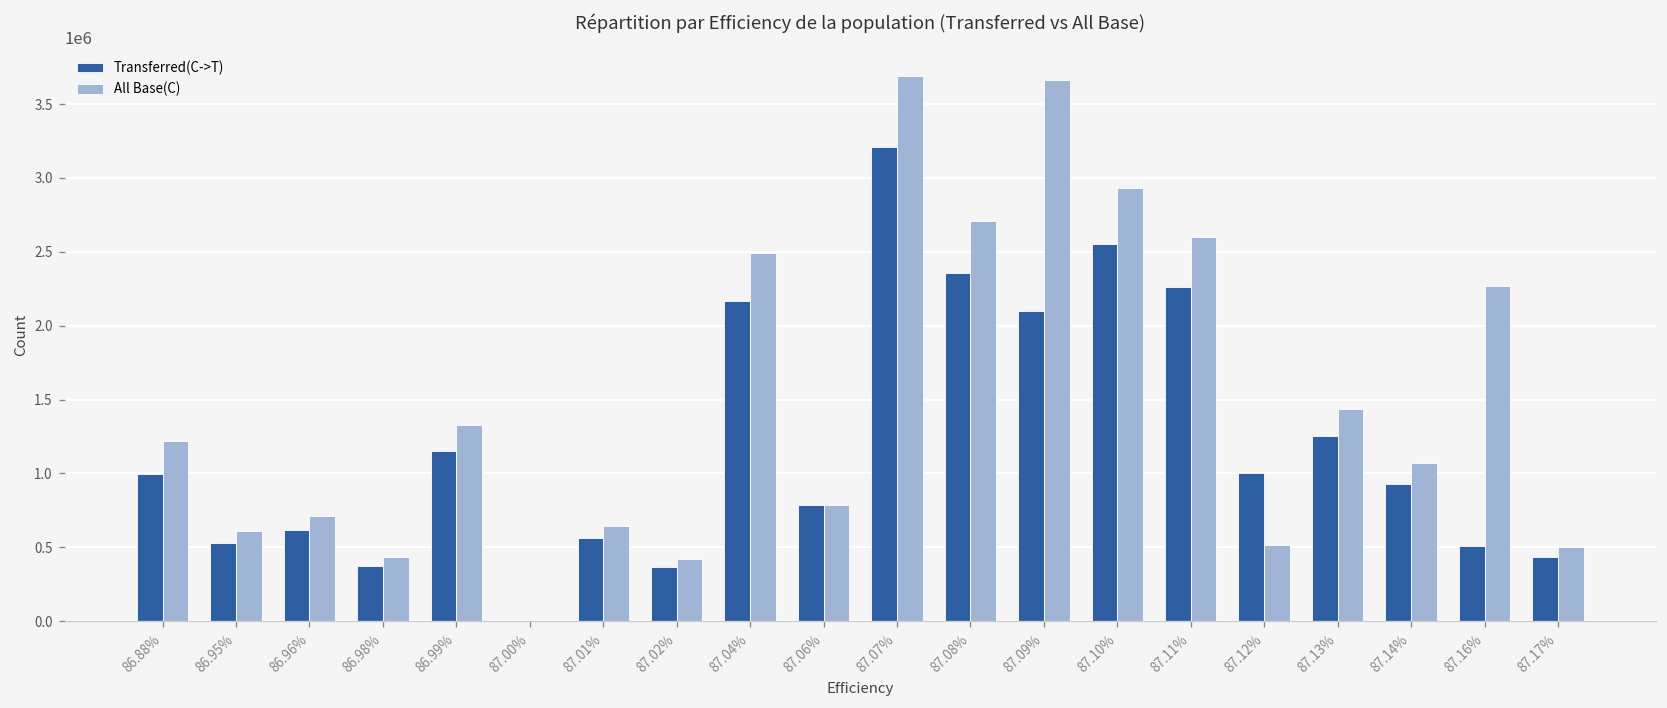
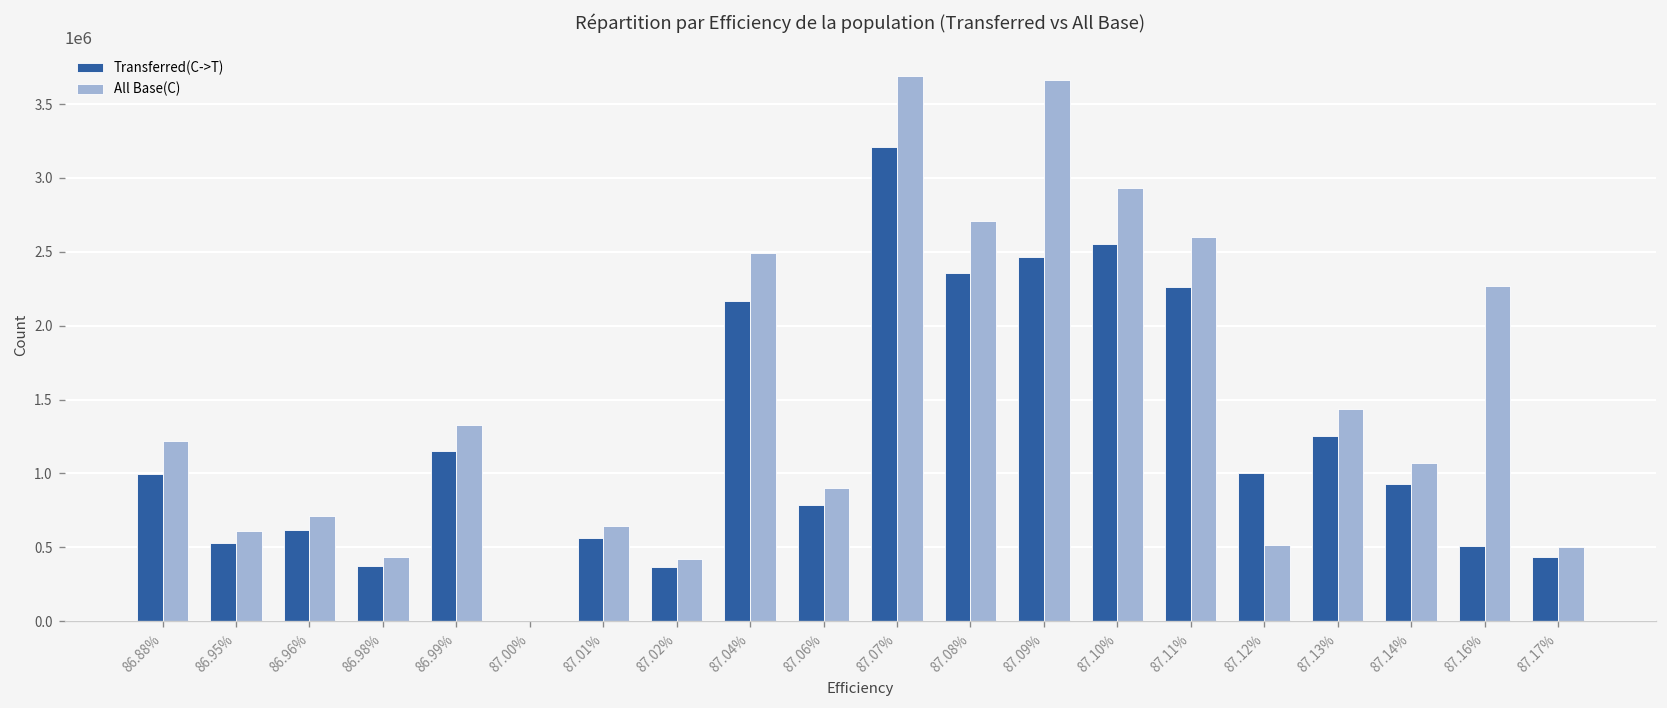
All Base(C), 87.06%: 790000 -> 900000
Transferred(C->T), 87.09%: 2100000 -> 2470000
